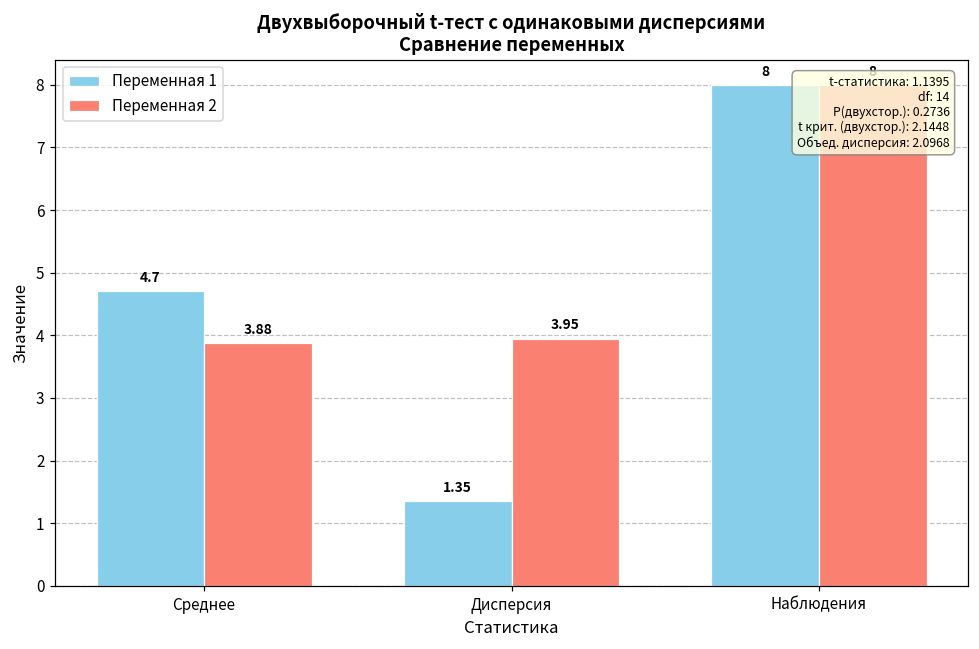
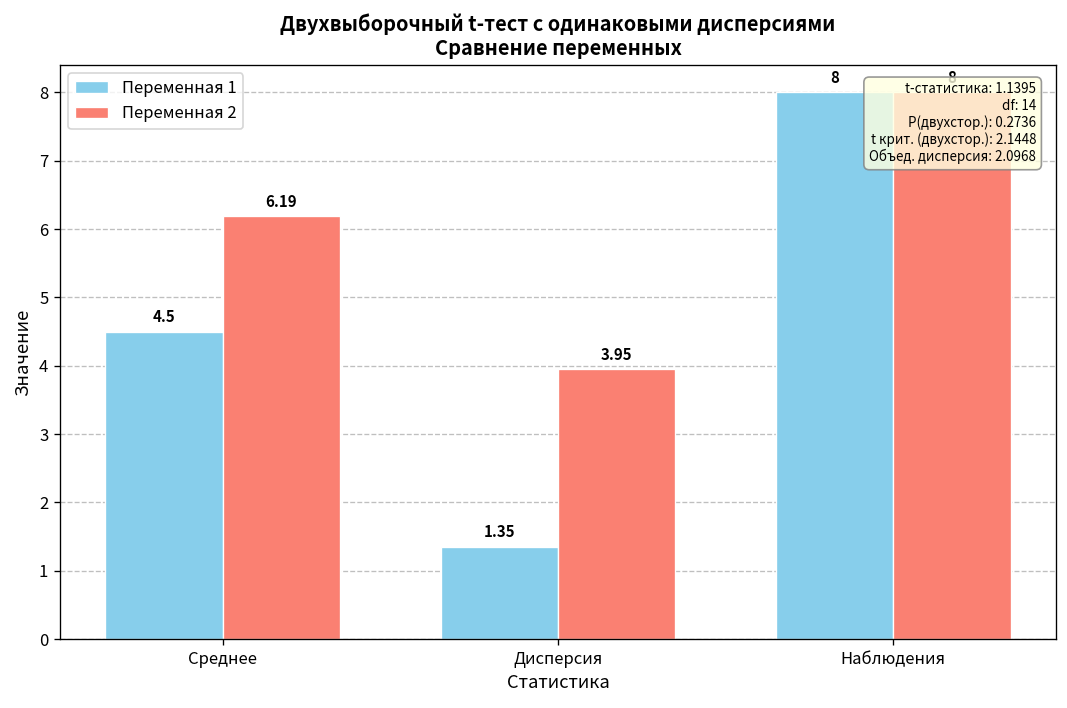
Переменная 1, Среднее: 4.7 -> 4.5
Переменная 2, Среднее: 3.88 -> 6.19
